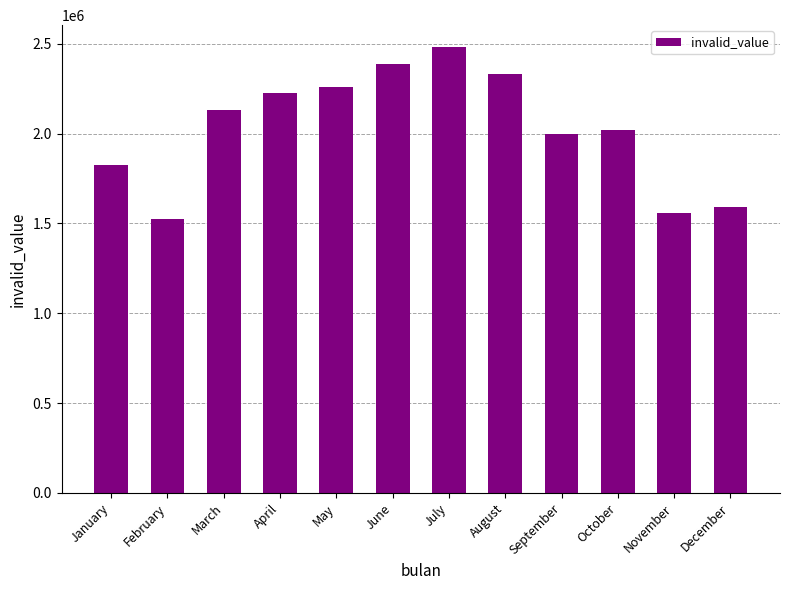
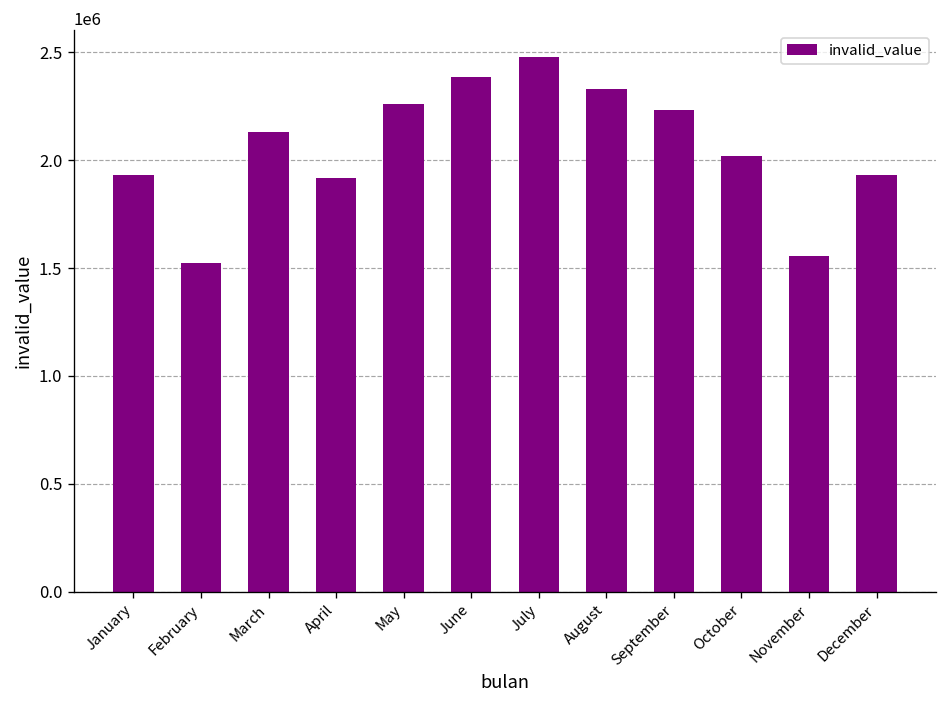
January: 1830000 -> 1930000
April: 2230000 -> 1920000
September: 2000000 -> 2230000
December: 1590000 -> 1930000
